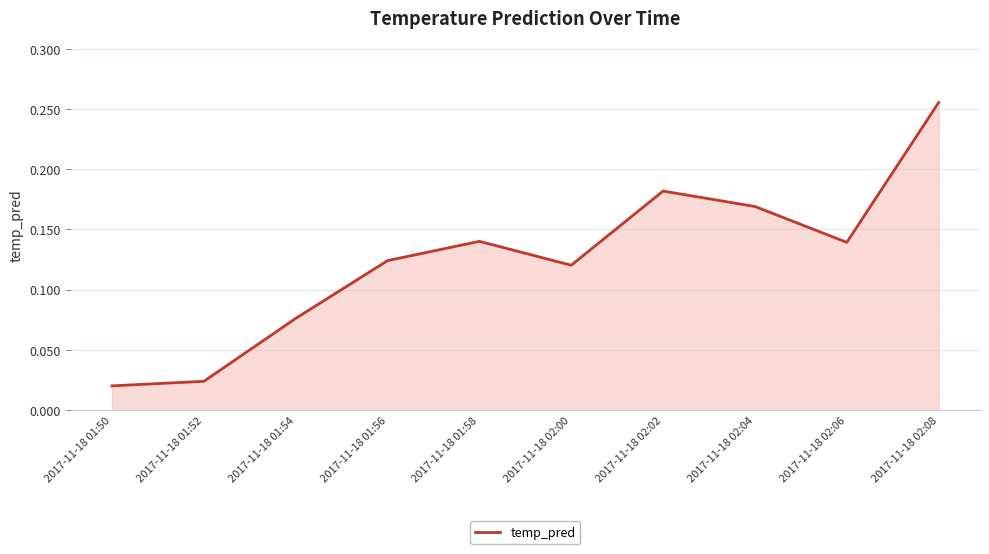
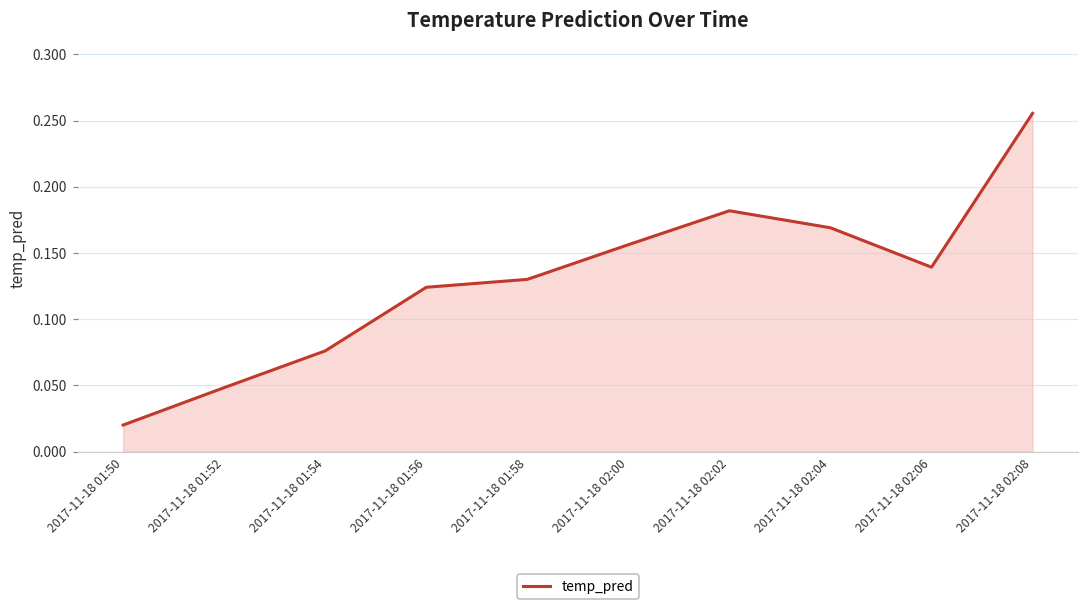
2017-11-18 01:52: 0.024 -> 0.048
2017-11-18 01:58: 0.140 -> 0.130
2017-11-18 02:00: 0.120 -> 0.156
